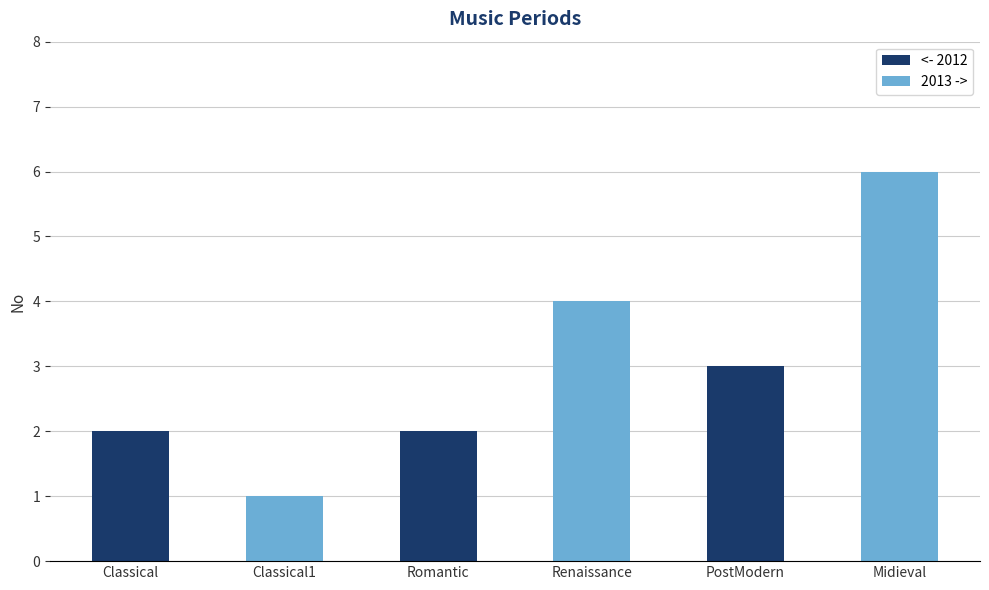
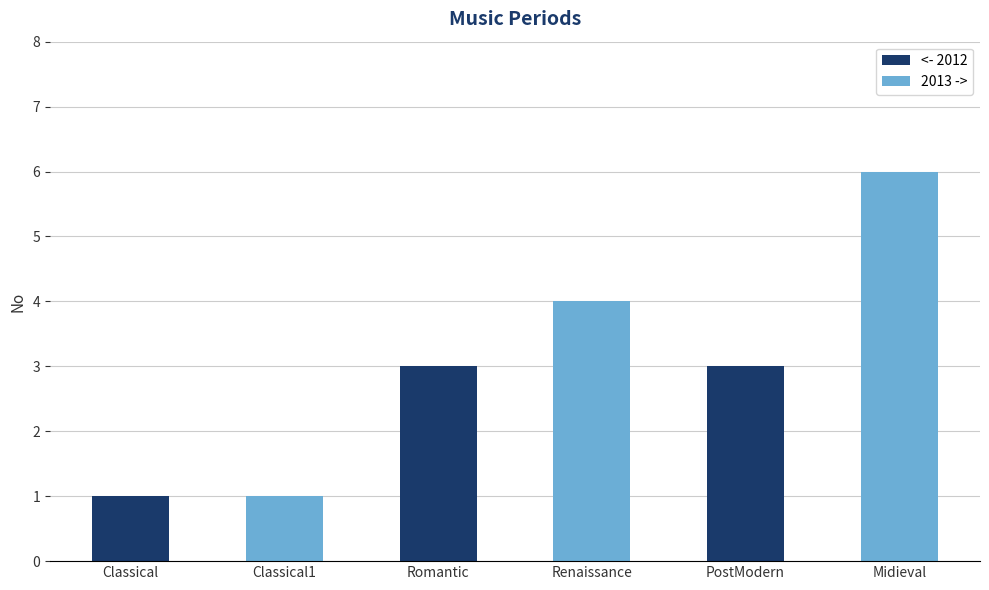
Classical: 2 -> 1
Romantic: 2 -> 3
